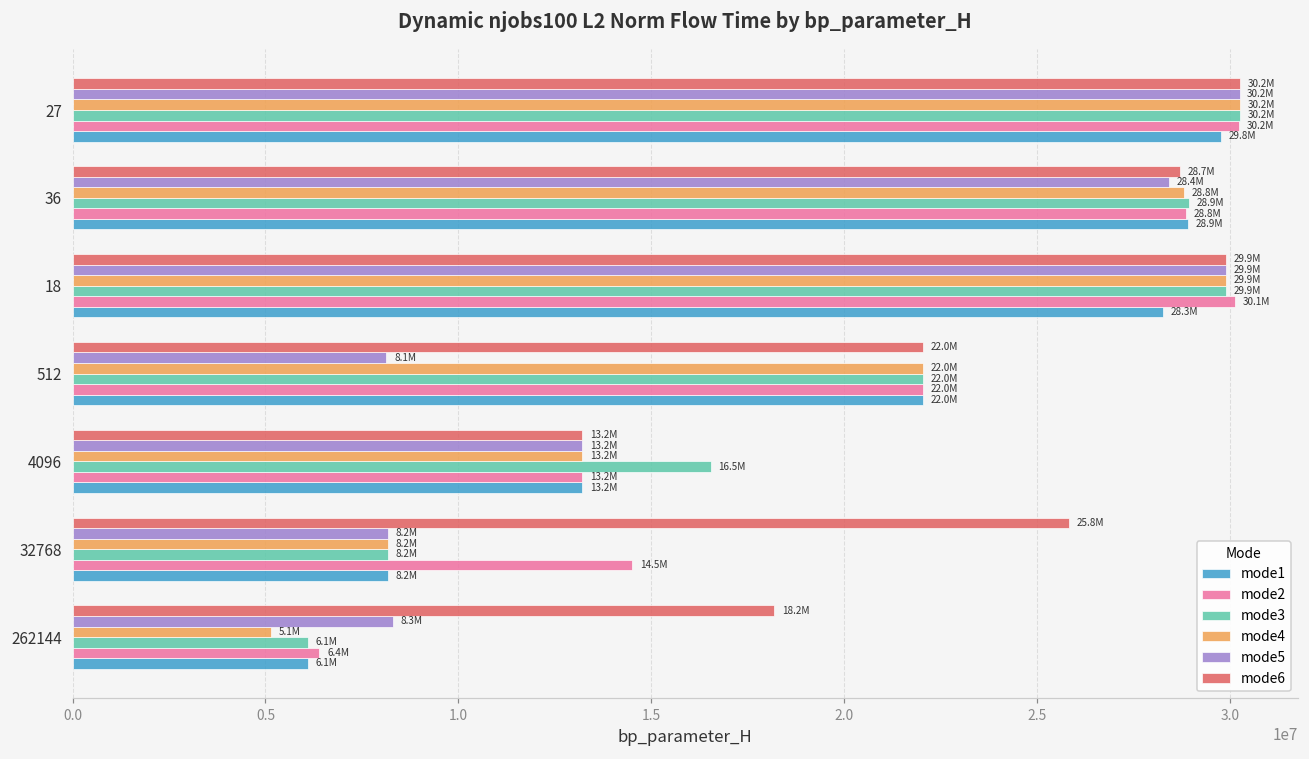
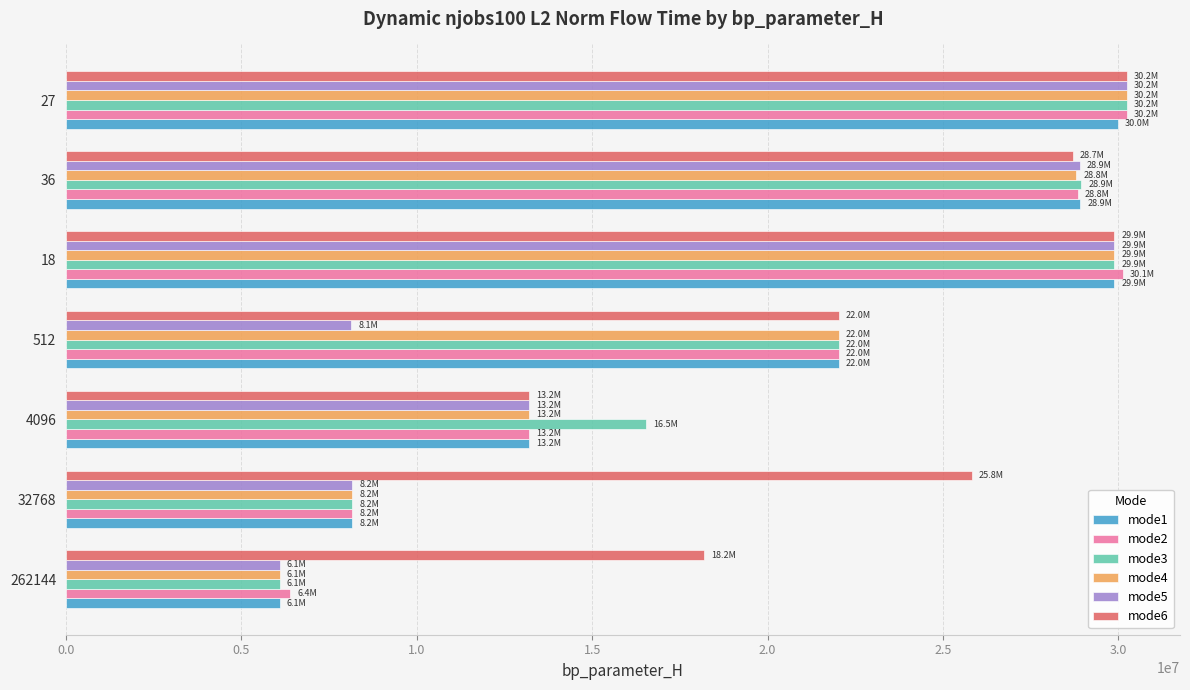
mode1, 27: 29.8M -> 30.0M
mode5, 36: 28.4M -> 28.9M
mode1, 18: 28.3M -> 29.9M
mode2, 32768: 14.5M -> 8.2M
mode5, 262144: 8.3M -> 6.1M
mode4, 262144: 5.1M -> 6.1M
